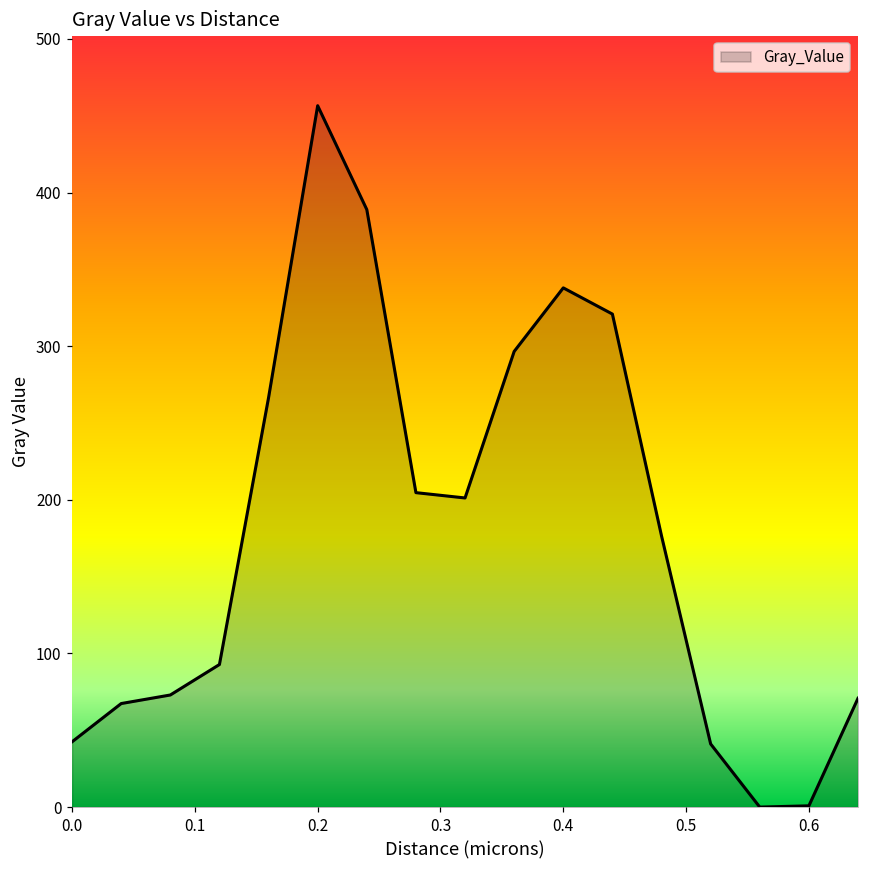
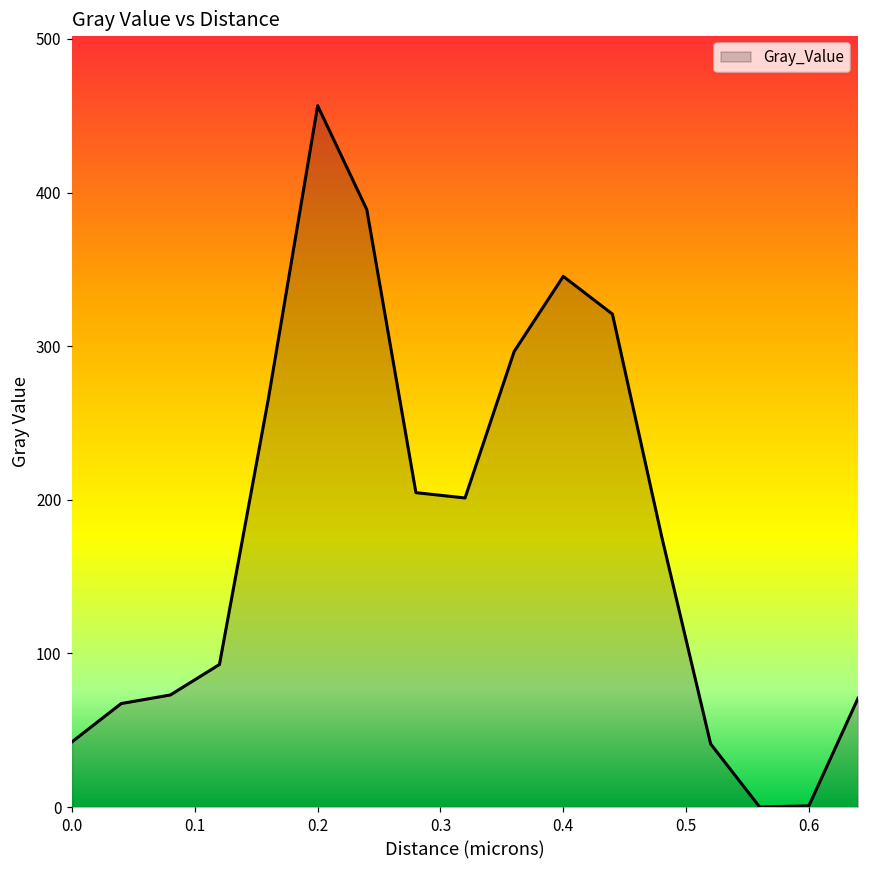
0.4: 338 -> 345
